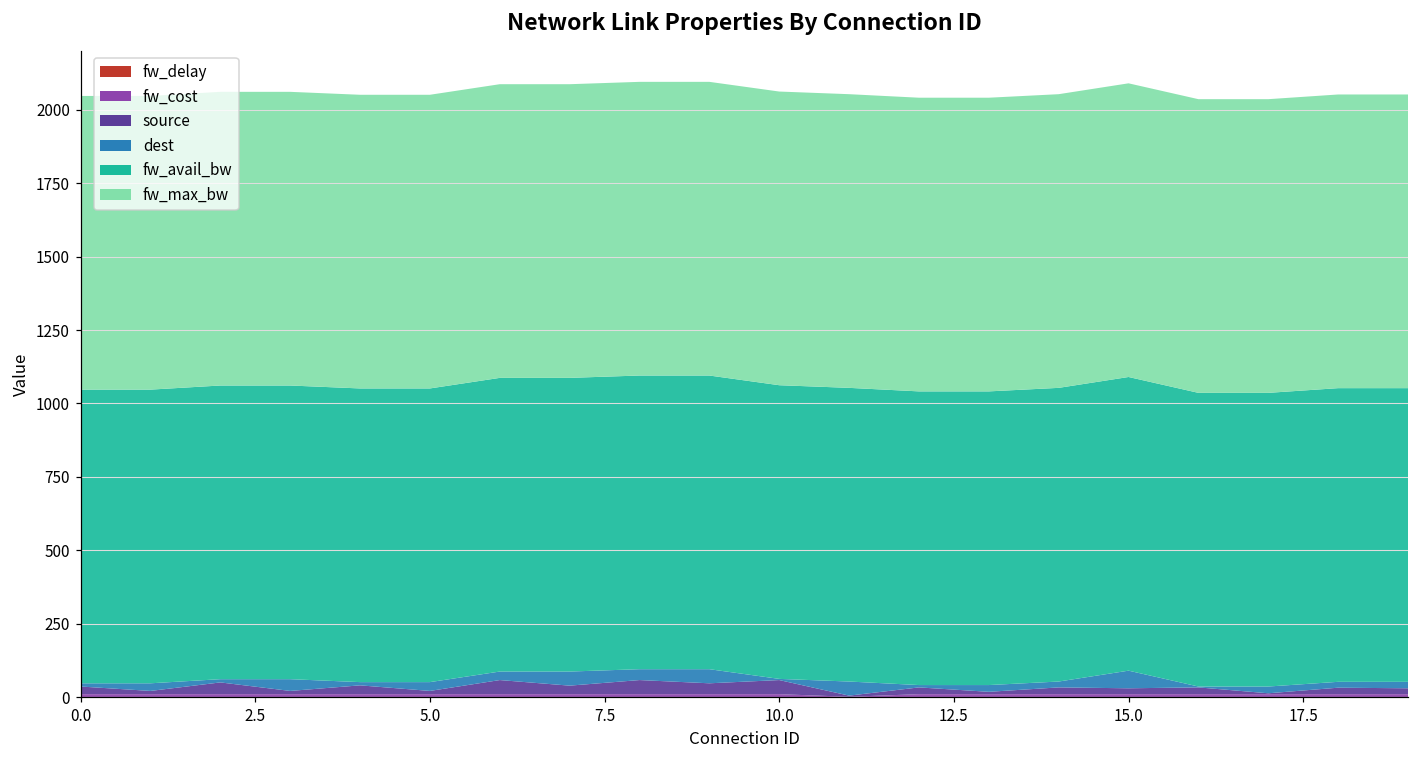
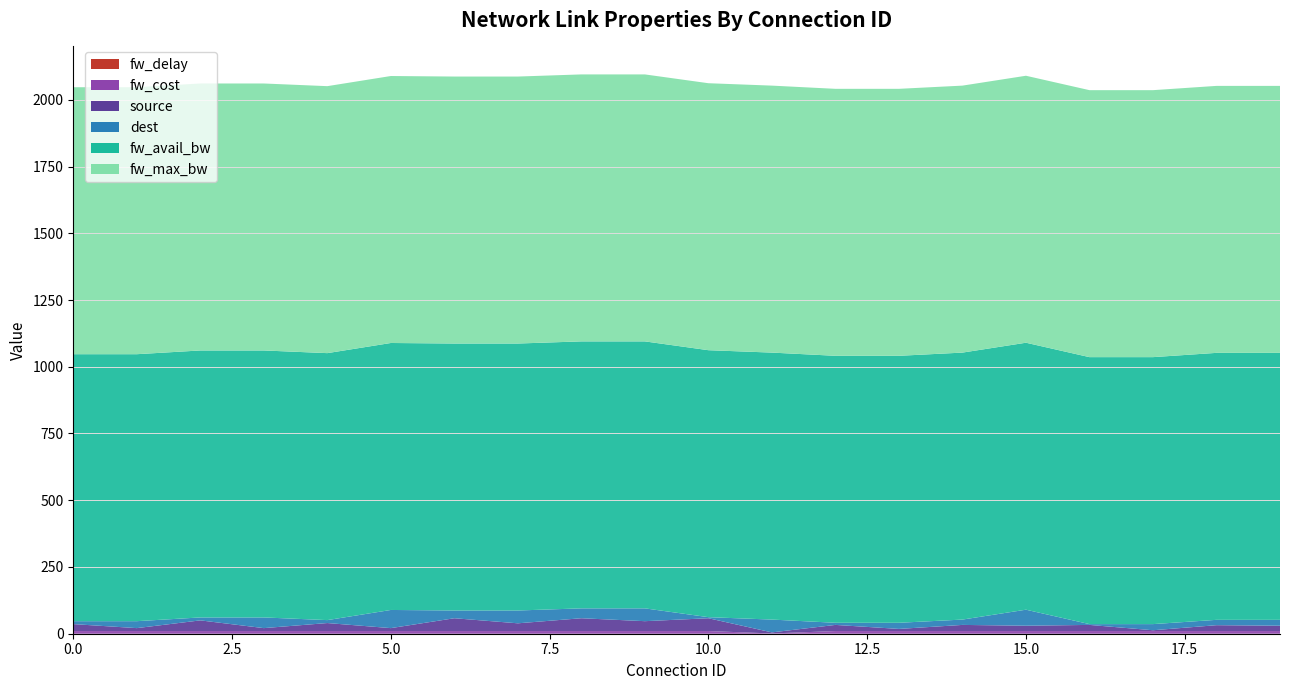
dest, 5.0: 30 -> 70
